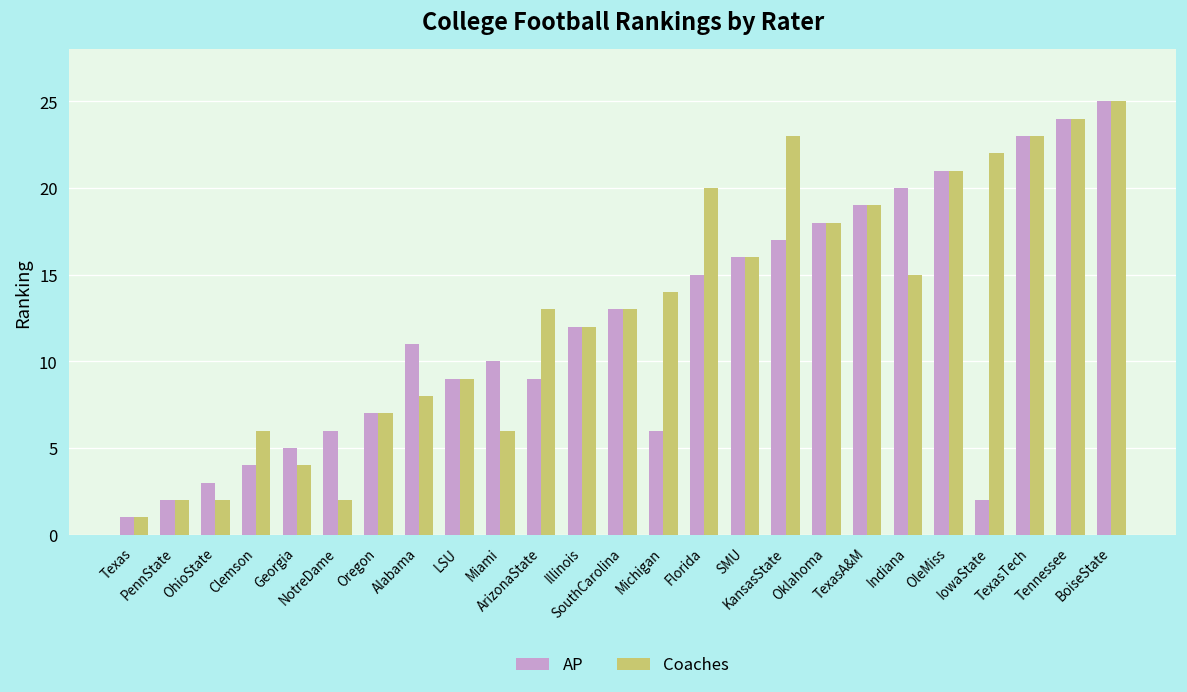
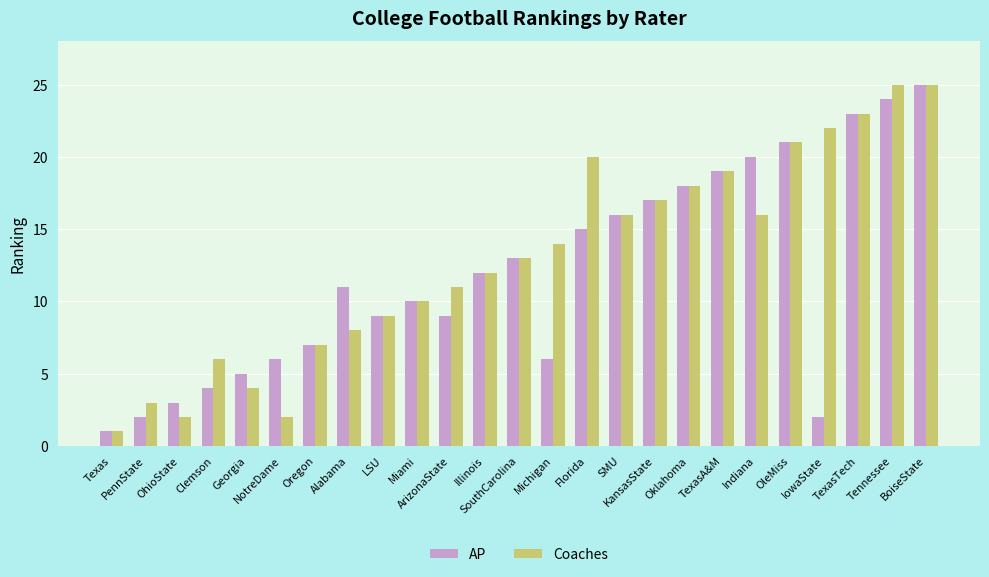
Coaches, PennState: 2 -> 3
Coaches, Miami: 6 -> 10
Coaches, ArizonaState: 13 -> 11
Coaches, KansasState: 23 -> 17
Coaches, Indiana: 15 -> 16
Coaches, Tennessee: 24 -> 25
